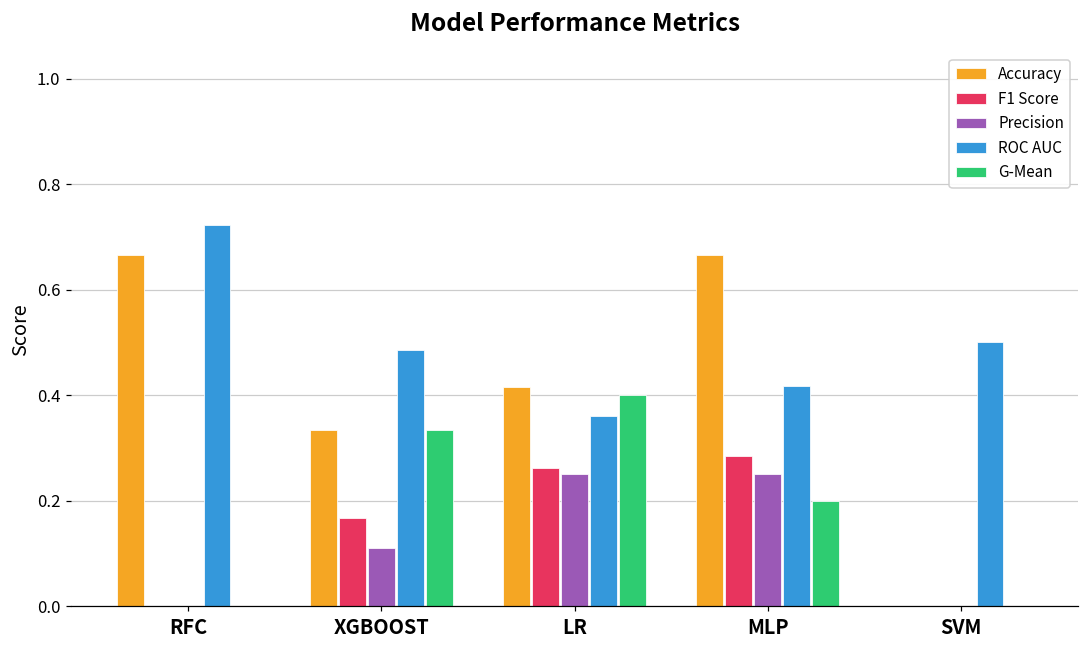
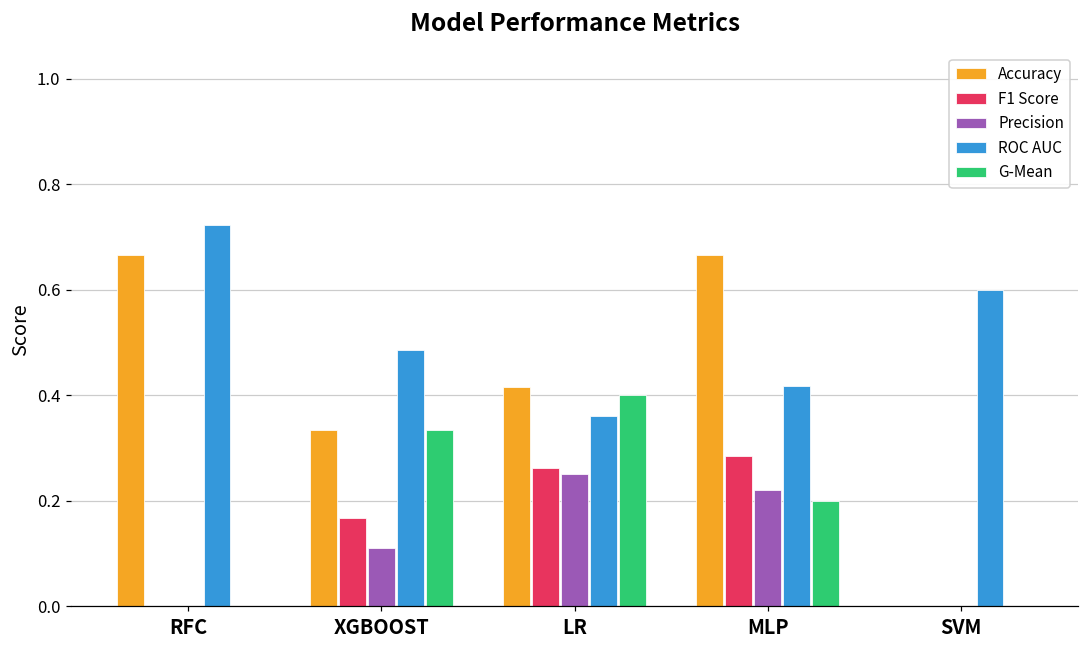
Precision, MLP: 0.25 -> 0.22
ROC AUC, SVM: 0.5 -> 0.6
